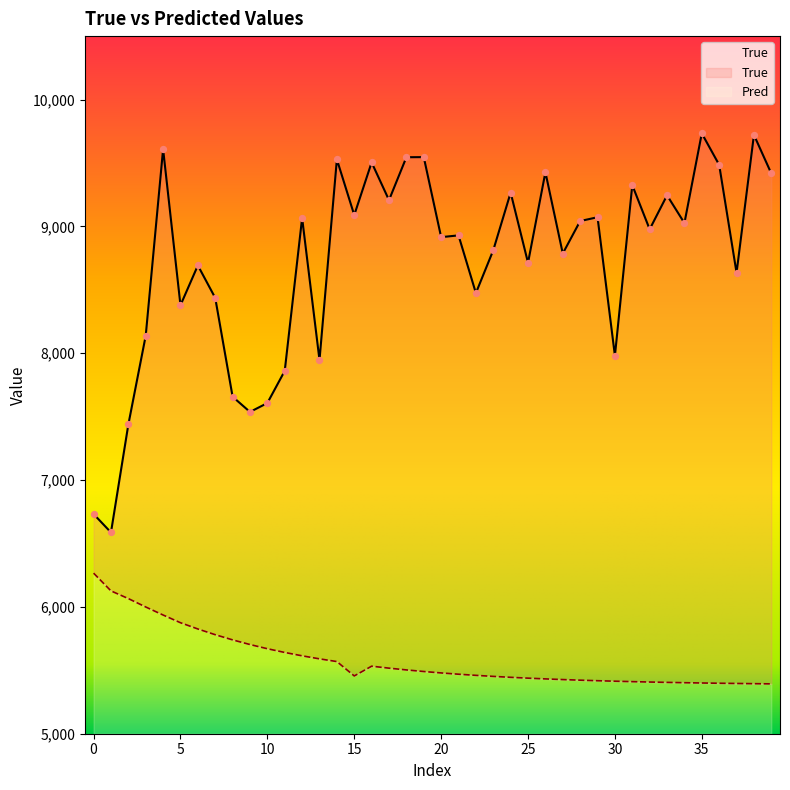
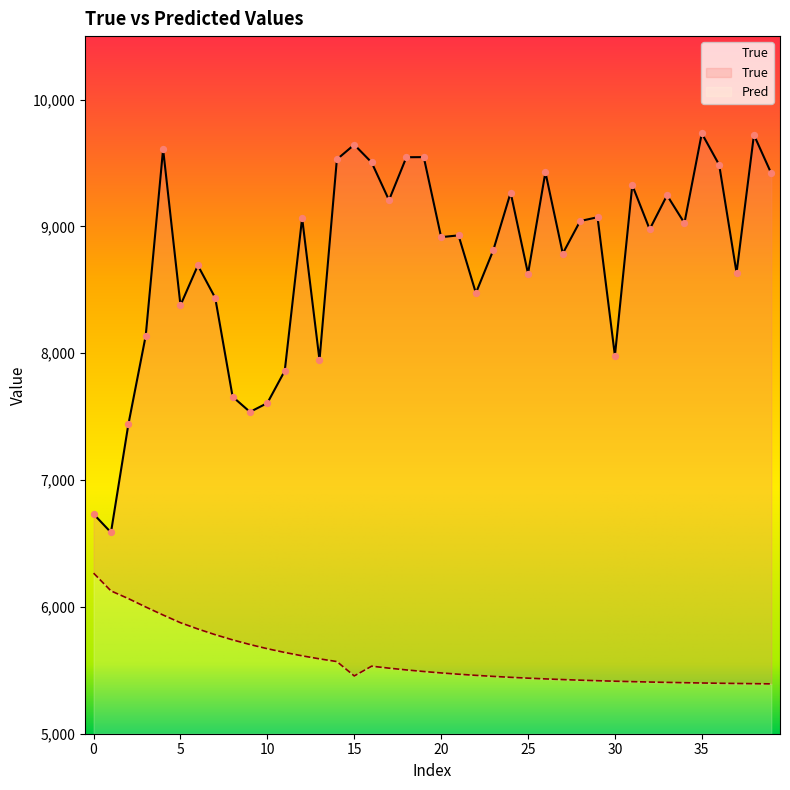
True, 15: 9,090 -> 9,640
True, 25: 8,710 -> 8,630
